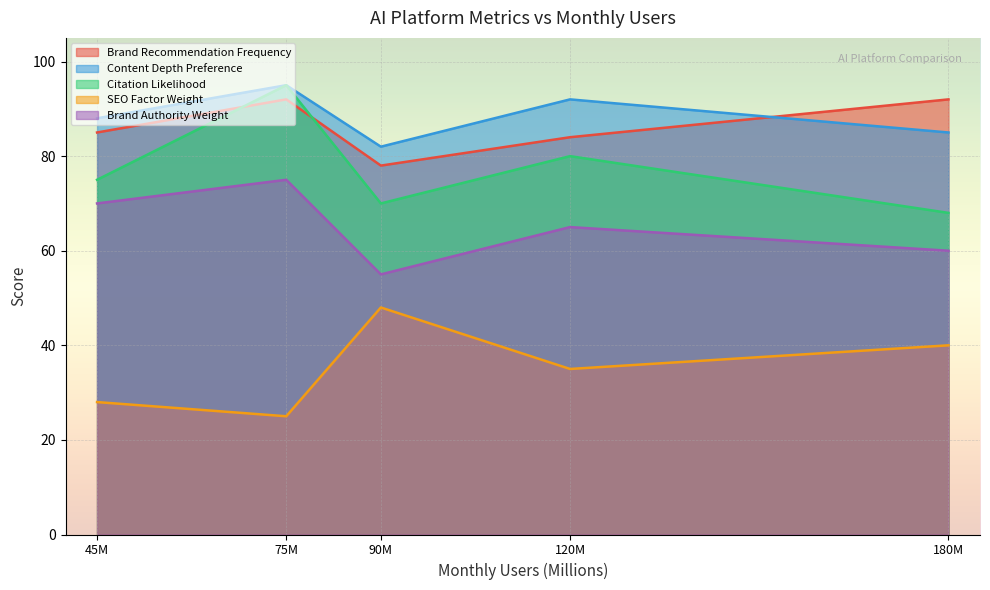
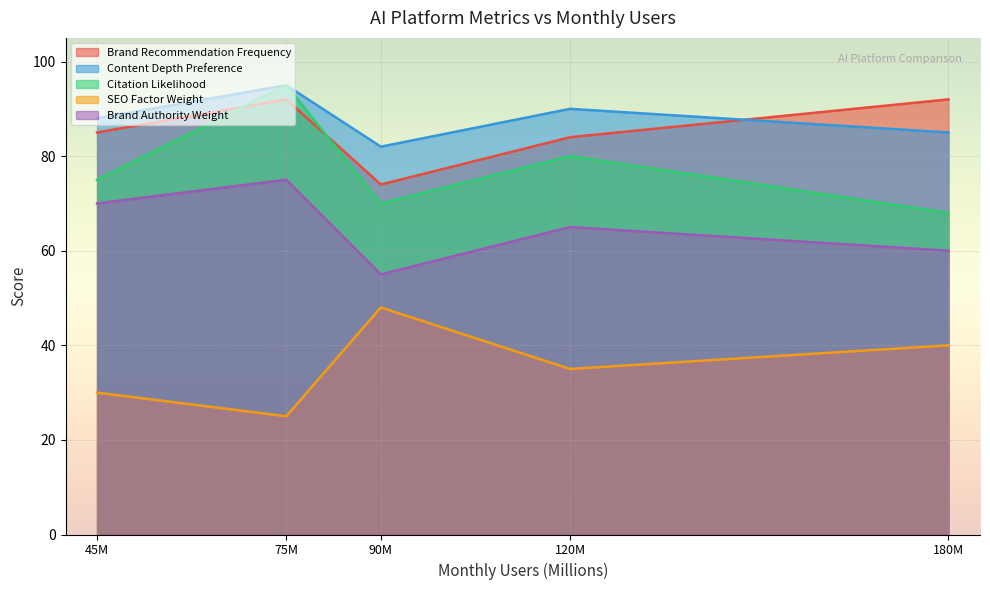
SEO Factor Weight, 45M: 28 -> 30
Brand Recommendation Frequency, 90M: 78 -> 74
Content Depth Preference, 120M: 92 -> 90
